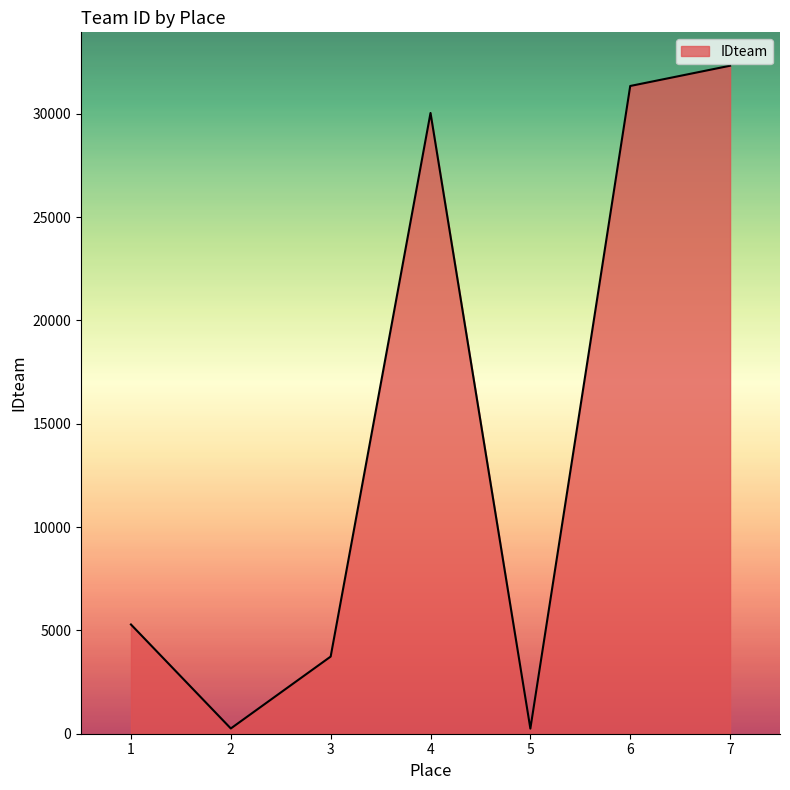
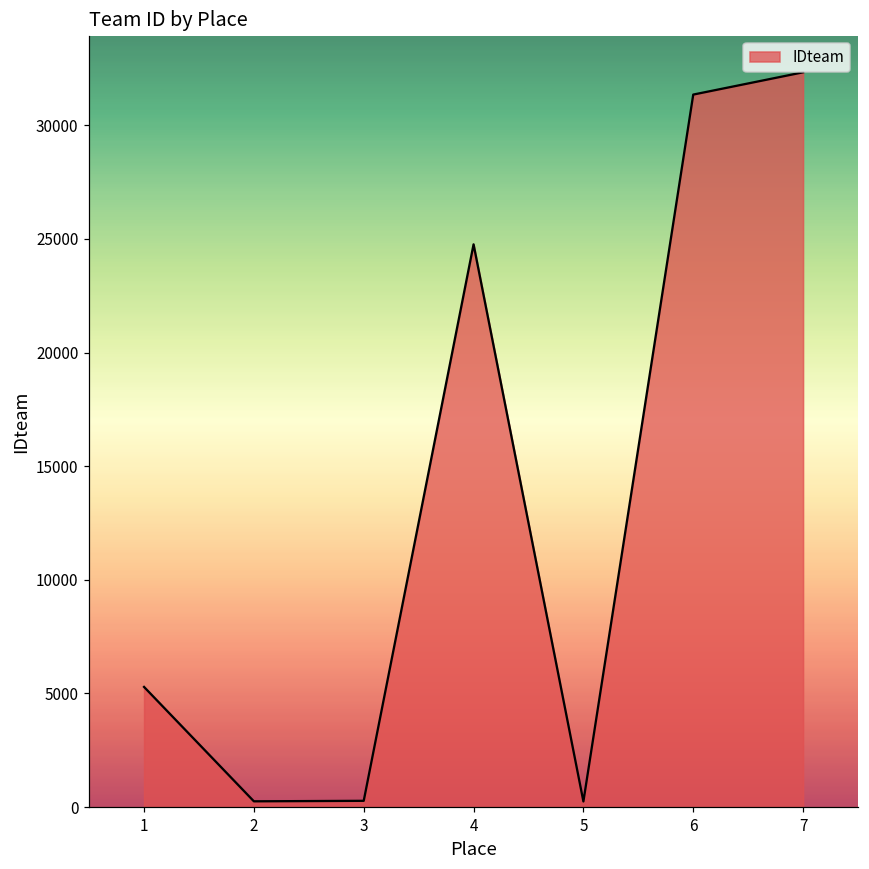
3: 3700 -> 300
4: 30000 -> 24800
